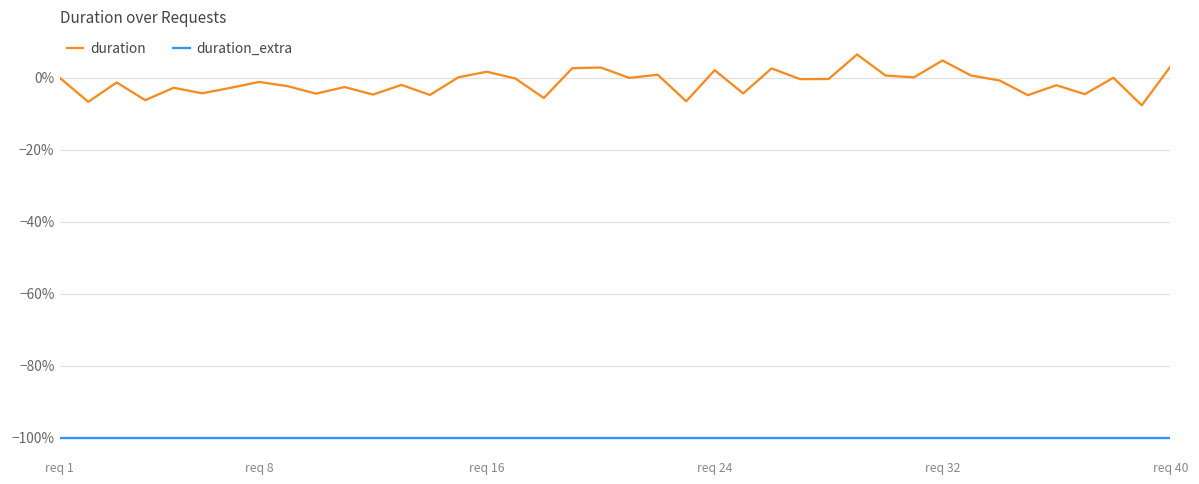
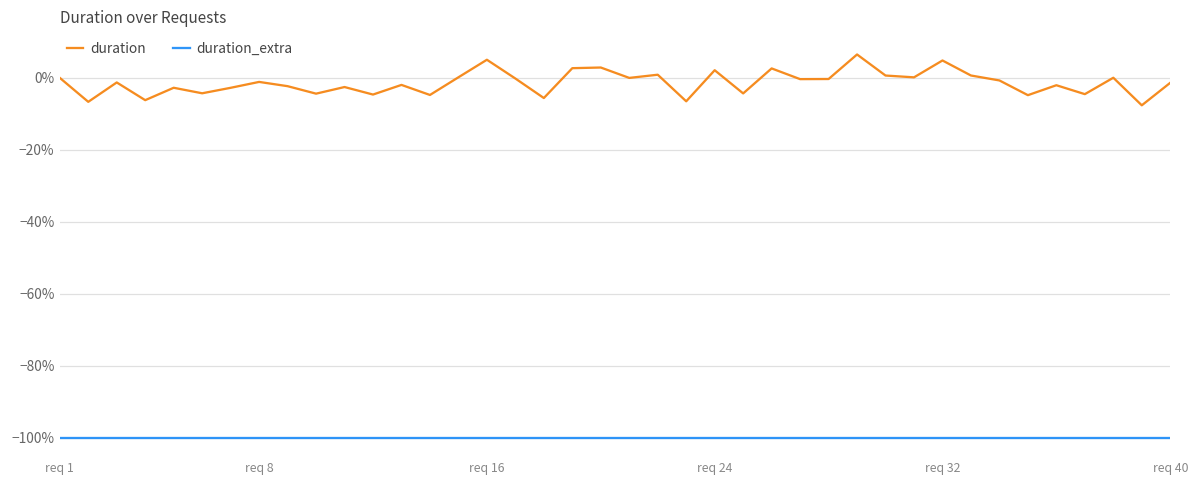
duration, req 16: 2% -> 5%
duration, req 40: 3% -> -1%
